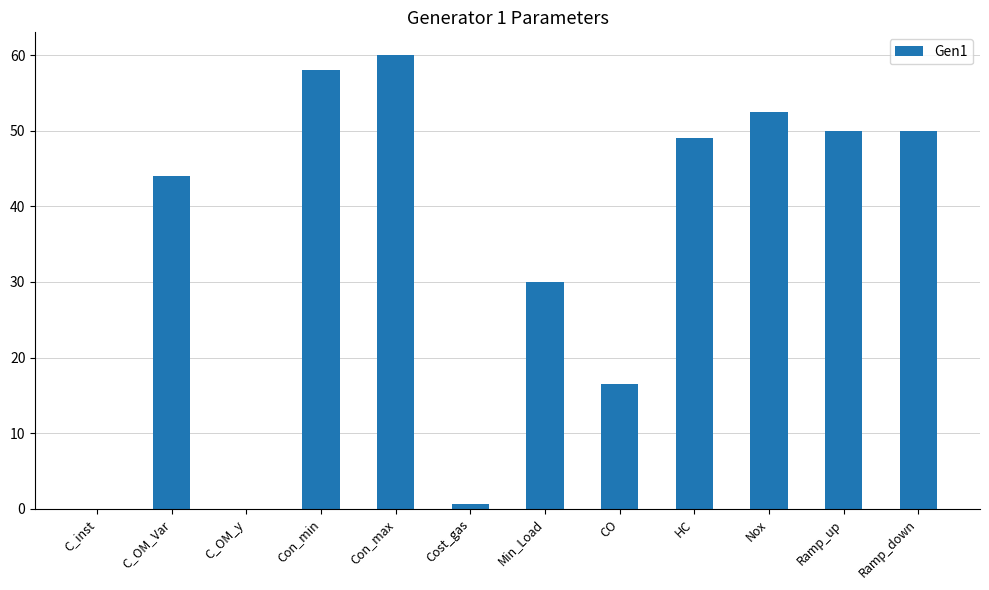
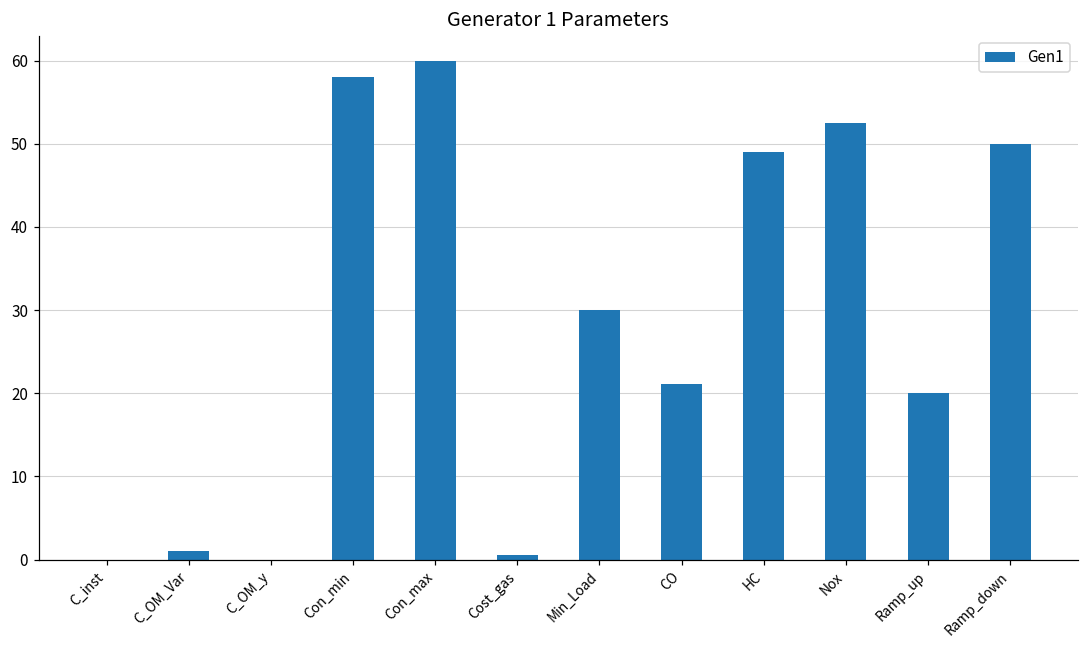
C_OM_Var: 44 -> 1
CO: 17 -> 21
Ramp_up: 50 -> 20
